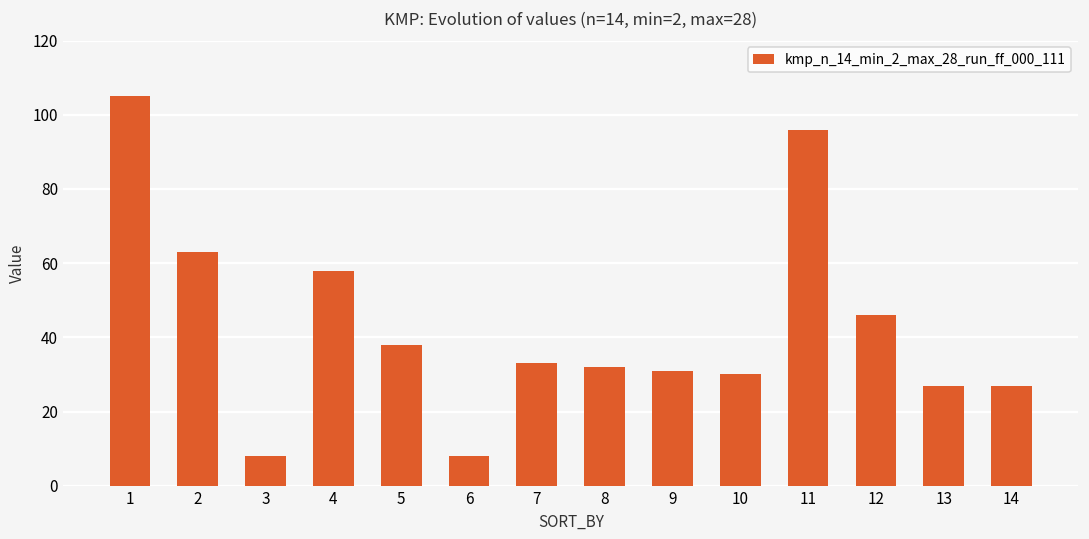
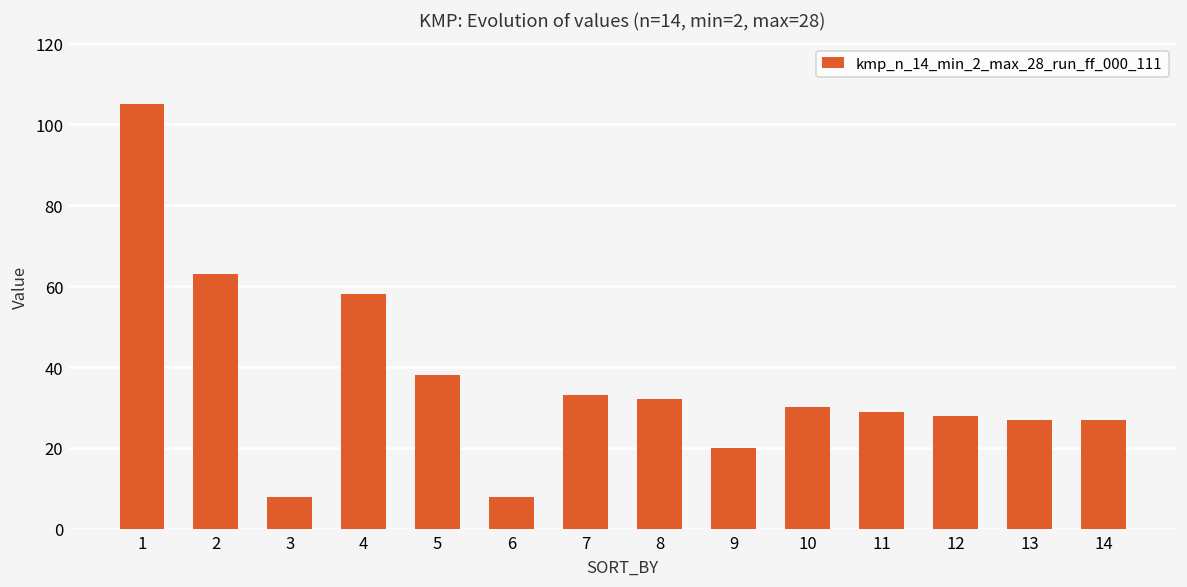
9: 31 -> 20
11: 96 -> 29
12: 46 -> 28
